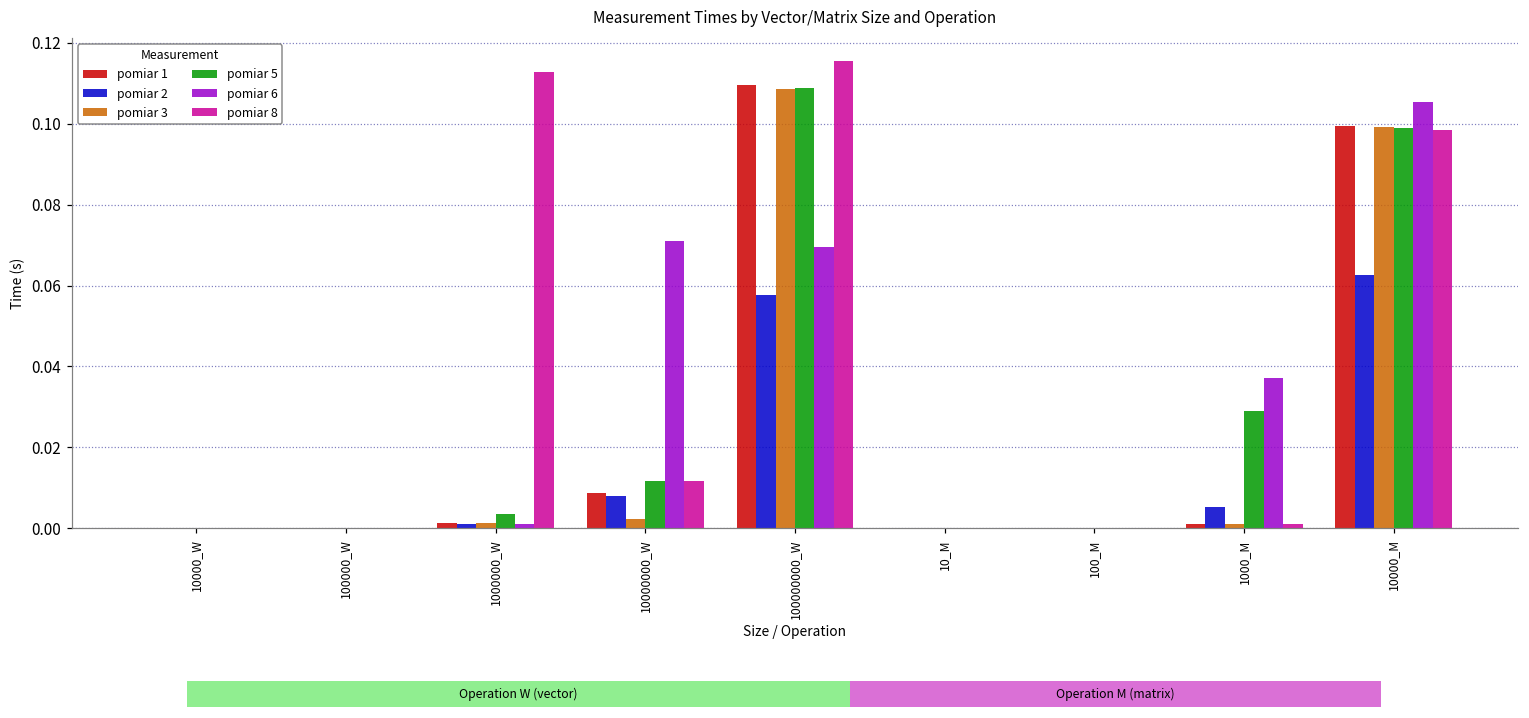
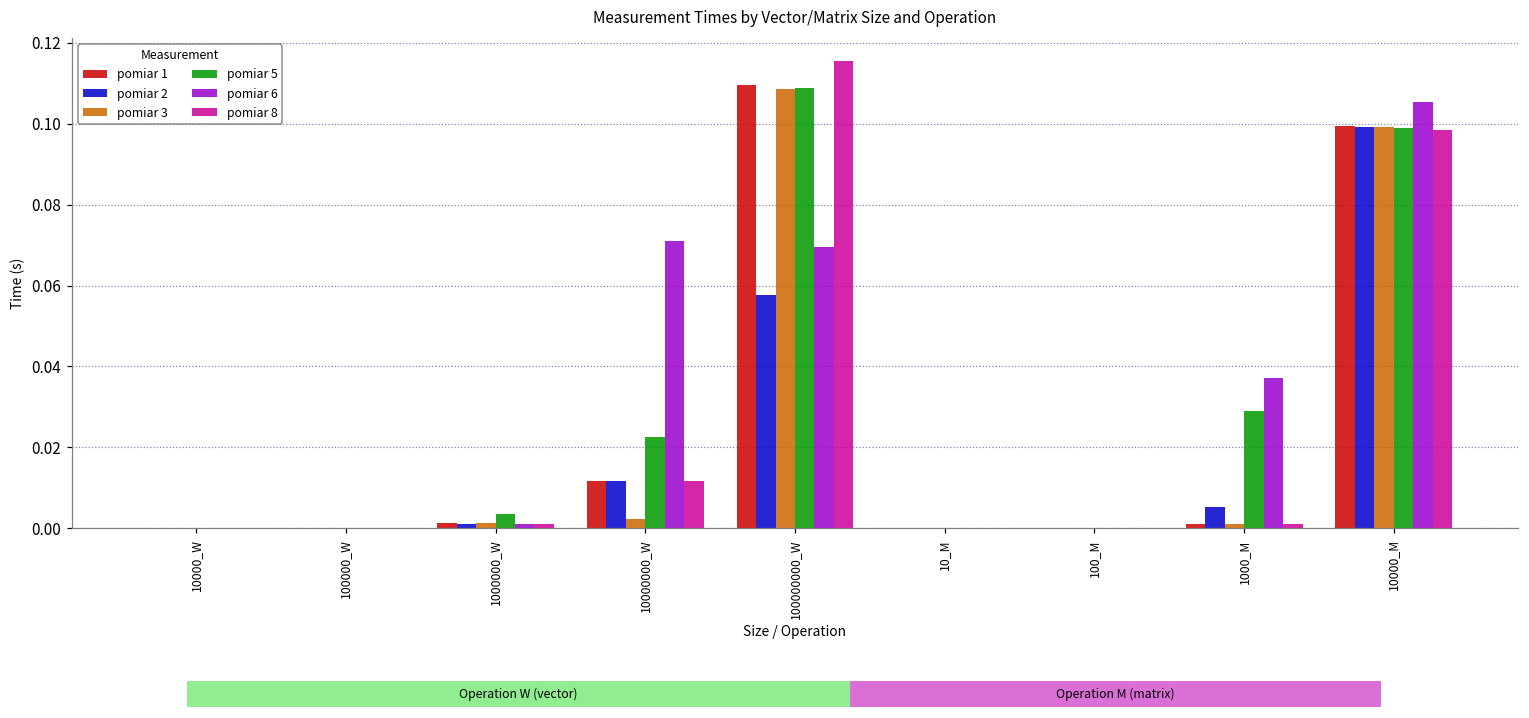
Measurement Times by Vector/Matrix Size and Operation, pomiar 8, 1000000_W: 0.113 -> 0.001
Measurement Times by Vector/Matrix Size and Operation, pomiar 1, 10000000_W: 0.009 -> 0.012
Measurement Times by Vector/Matrix Size and Operation, pomiar 2, 10000000_W: 0.008 -> 0.012
Measurement Times by Vector/Matrix Size and Operation, pomiar 5, 10000000_W: 0.012 -> 0.023
Measurement Times by Vector/Matrix Size and Operation, pomiar 2, 10000_M: 0.063 -> 0.099
